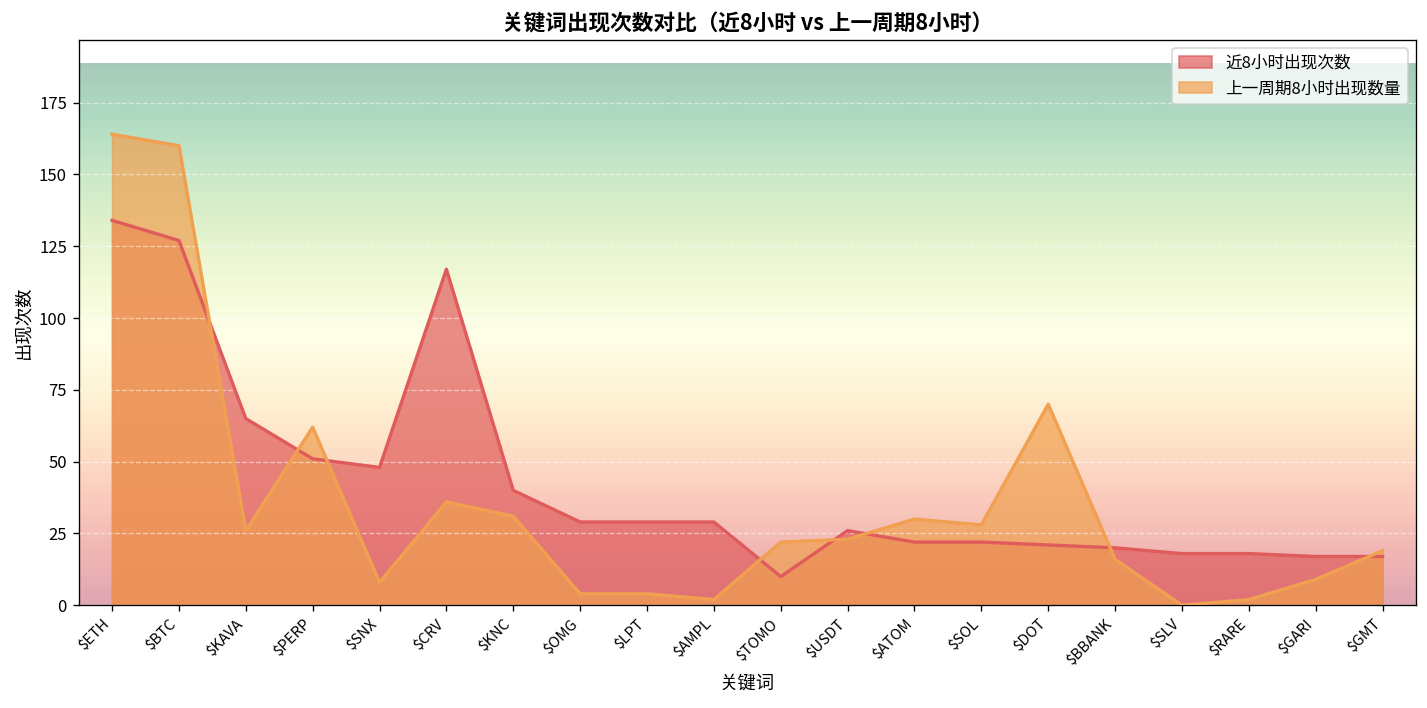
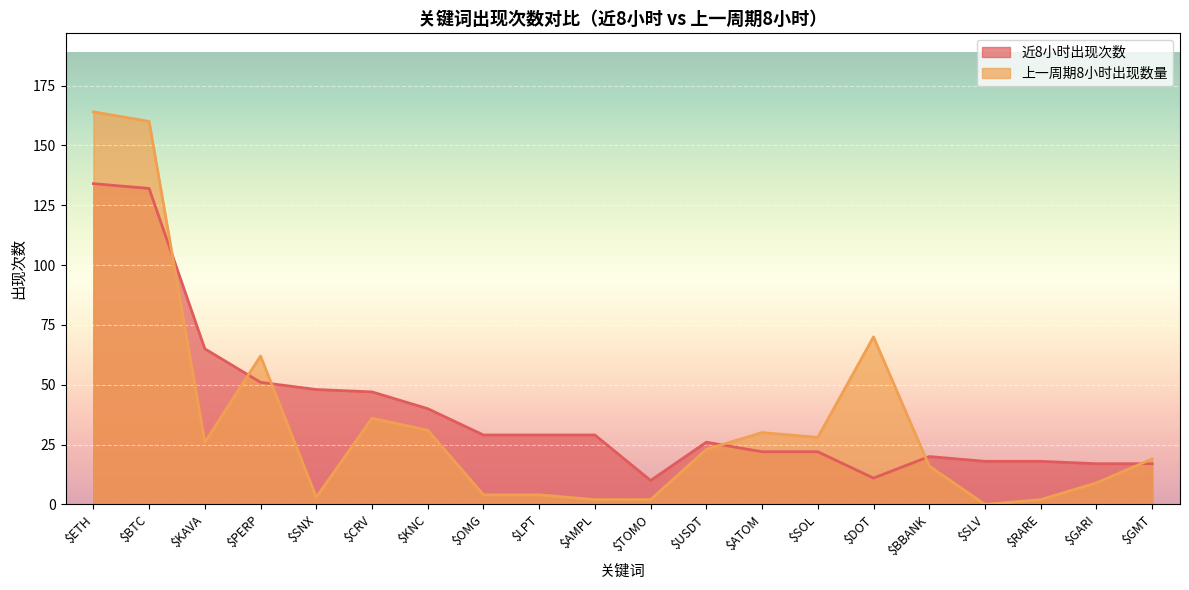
近8小时出现次数, $BTC: 127 -> 132
上一周期8小时出现数量, $SNX: 8 -> 3
近8小时出现次数, $CRV: 117 -> 47
上一周期8小时出现数量, $TOMO: 22 -> 2
近8小时出现次数, $DOT: 21 -> 11
